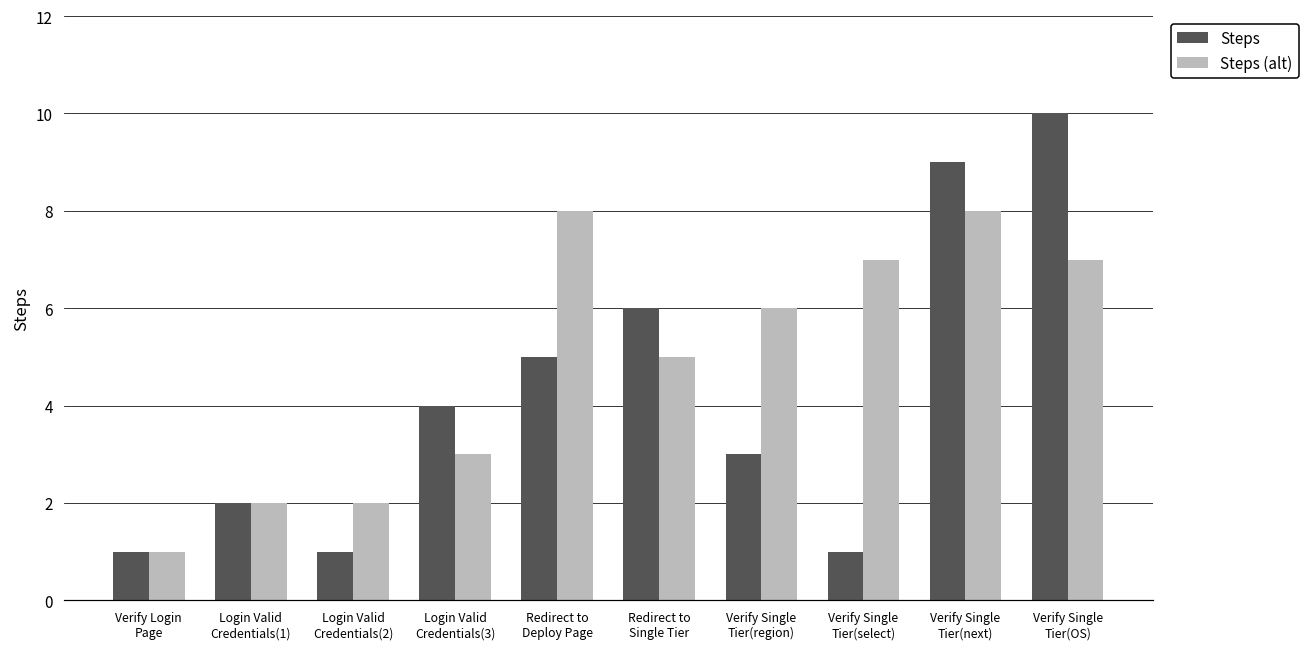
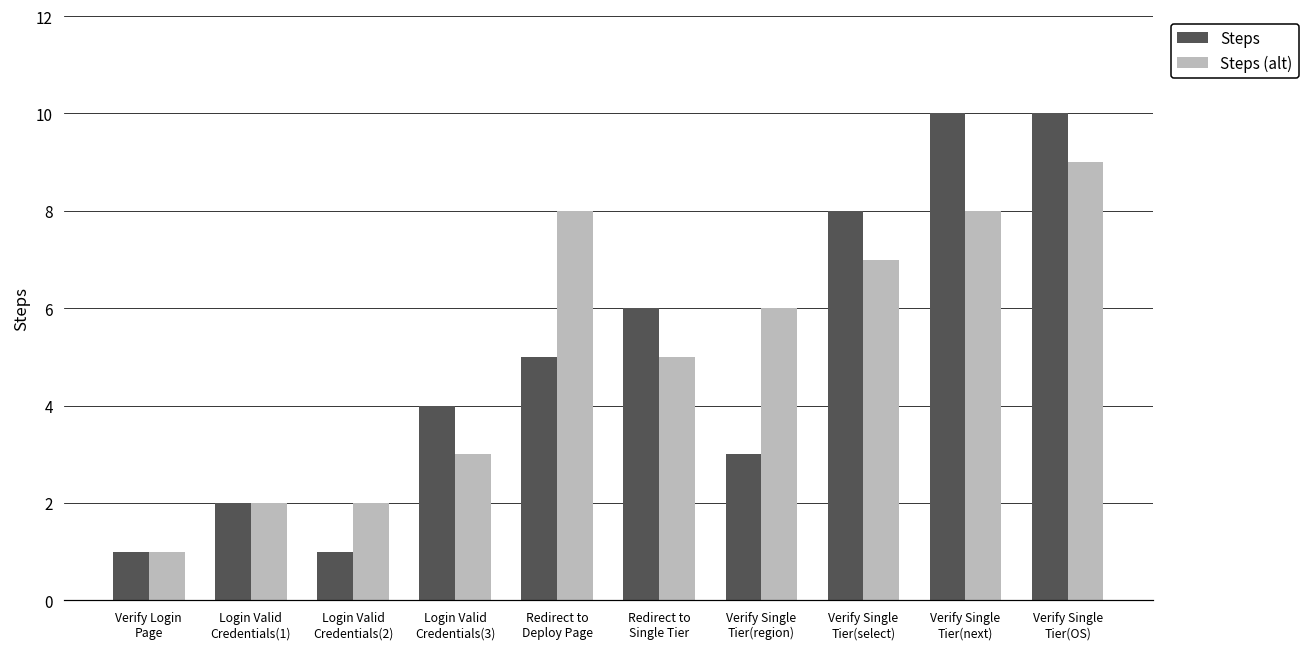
Steps, Verify Single Tier(select): 1 -> 8
Steps, Verify Single Tier(next): 9 -> 10
Steps (alt), Verify Single Tier(OS): 7 -> 9
